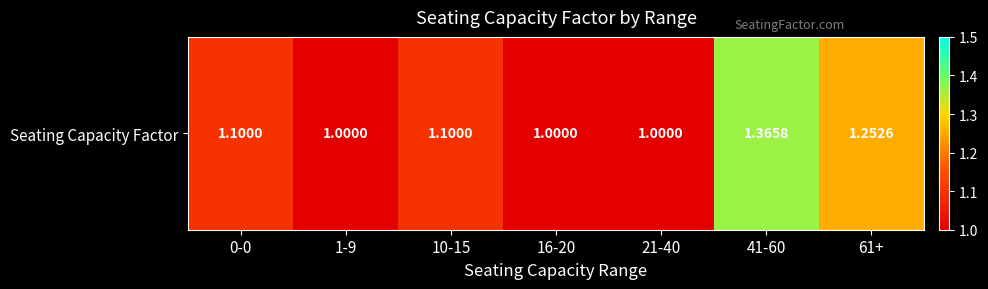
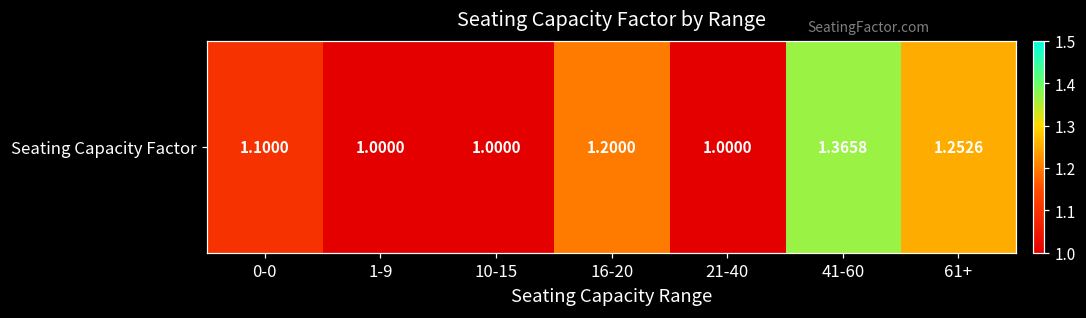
Seating Capacity Factor, 10-15: 1.1000 -> 1.0000
Seating Capacity Factor, 16-20: 1.0000 -> 1.2000
